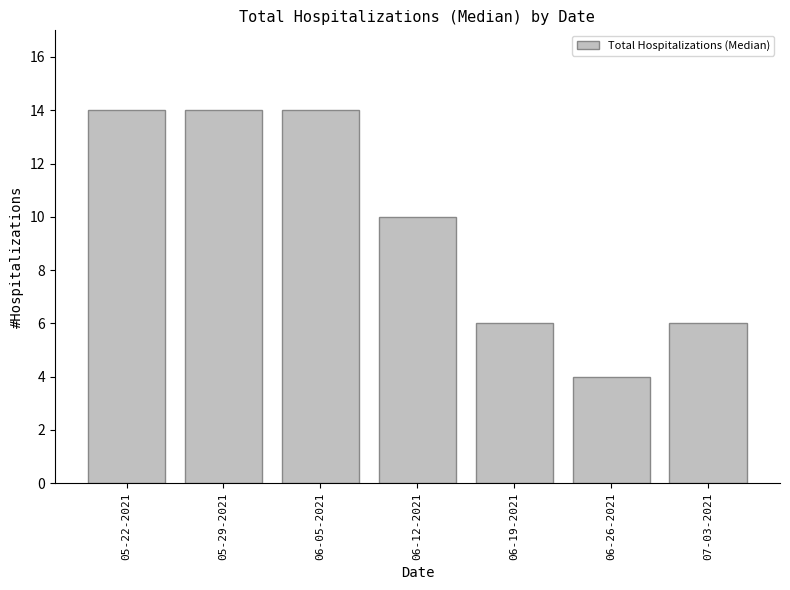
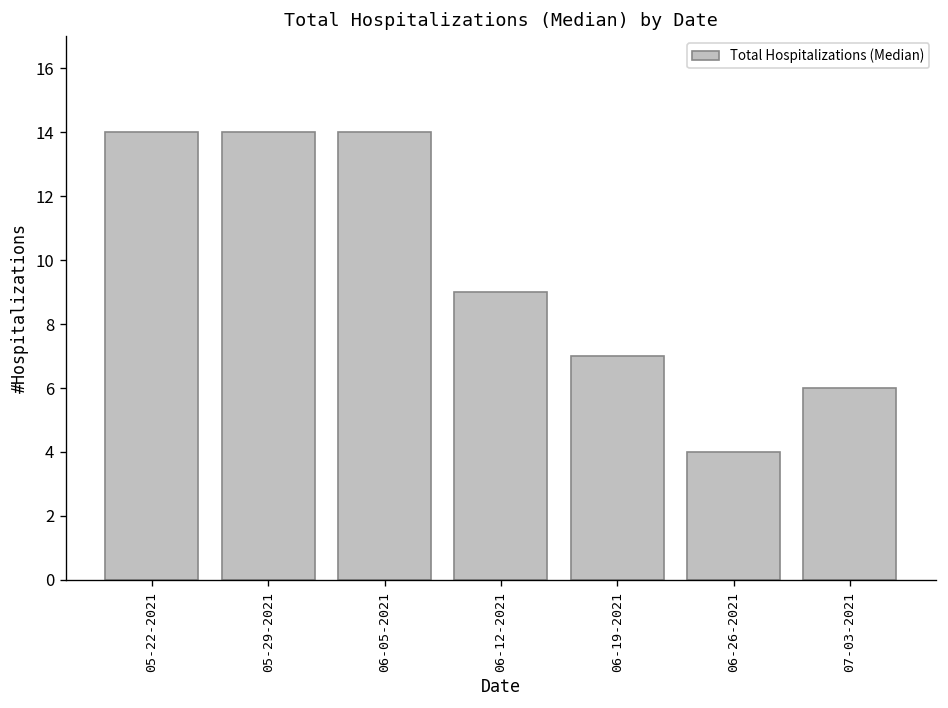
06-12-2021: 10 -> 9
06-19-2021: 6 -> 7
